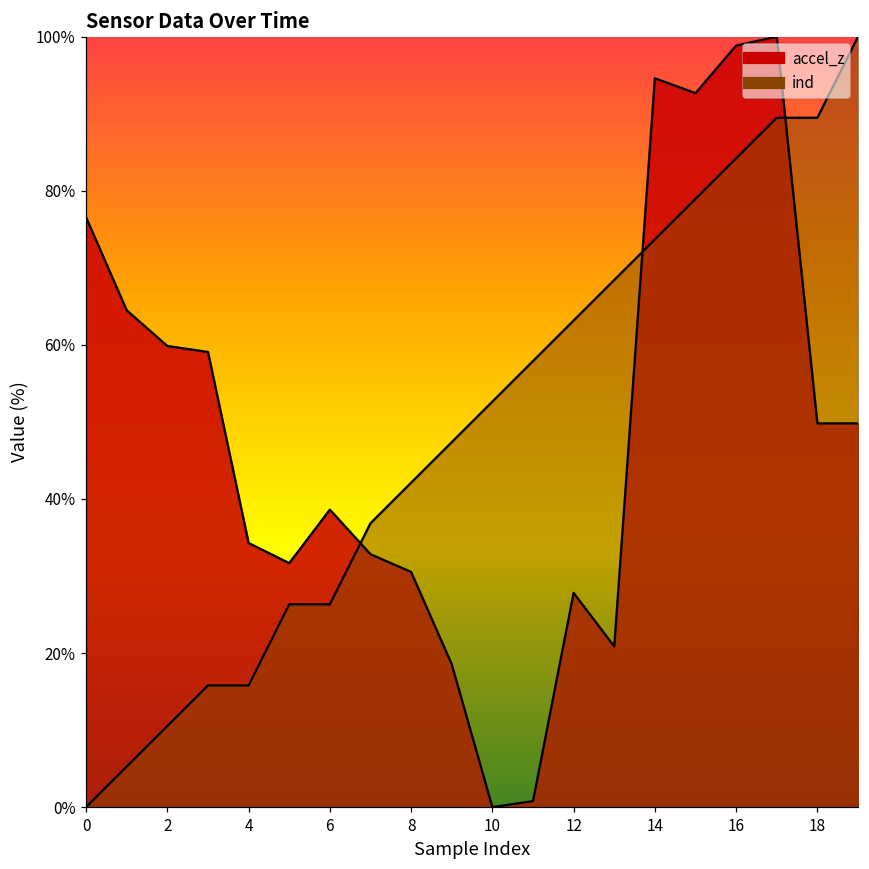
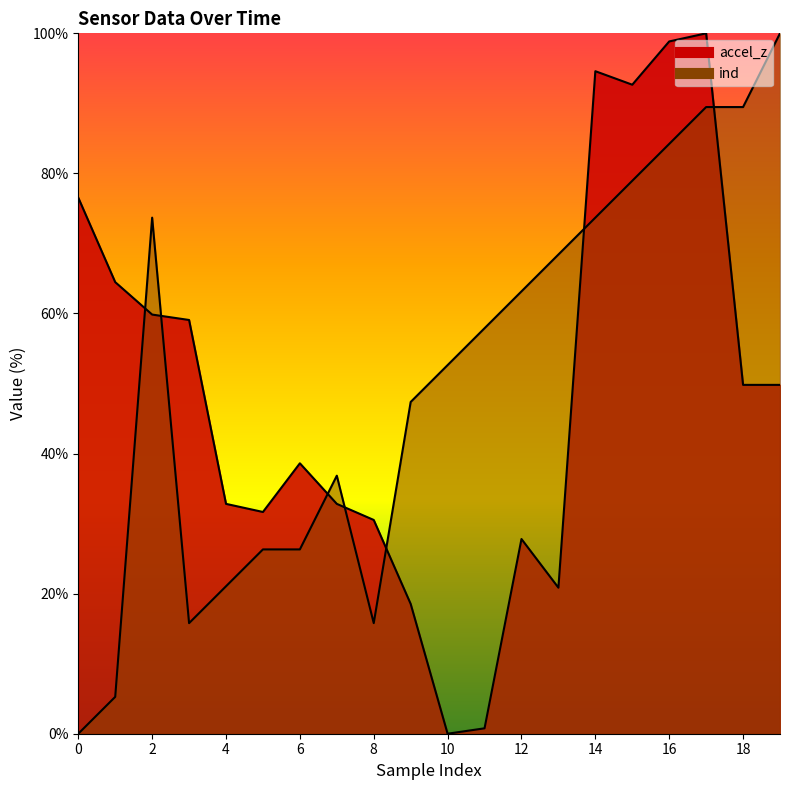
ind, 2: 11% -> 74%
accel_z, 4: 34% -> 33%
ind, 4: 16% -> 21%
ind, 8: 42% -> 16%
